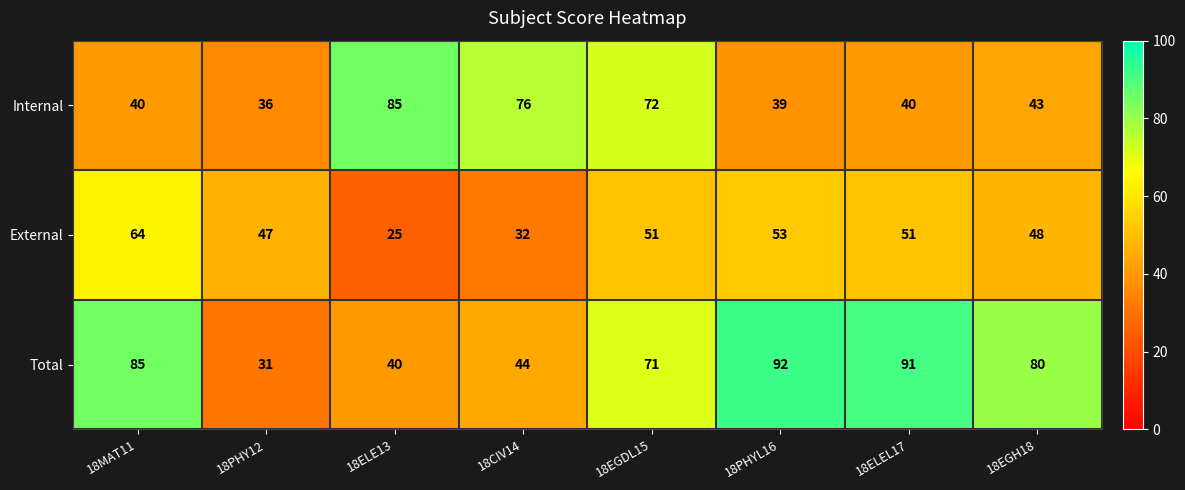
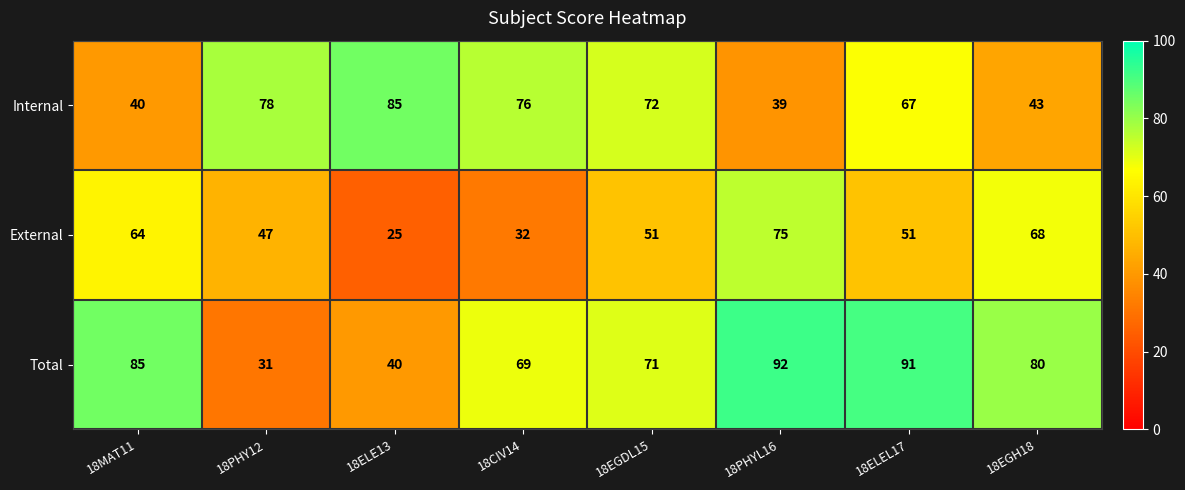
Internal, 18PHY12: 36 -> 78
Internal, 18ELEL17: 40 -> 67
External, 18PHYL16: 53 -> 75
External, 18EGH18: 48 -> 68
Total, 18CIV14: 44 -> 69
